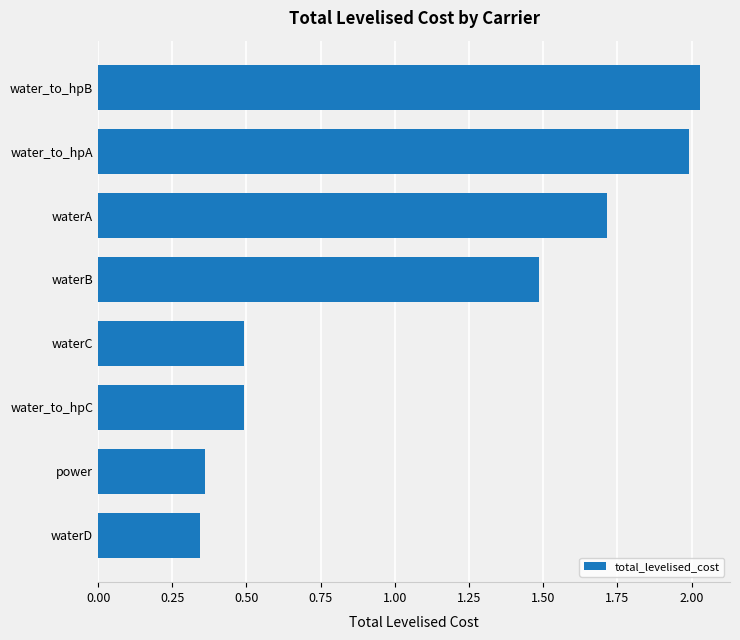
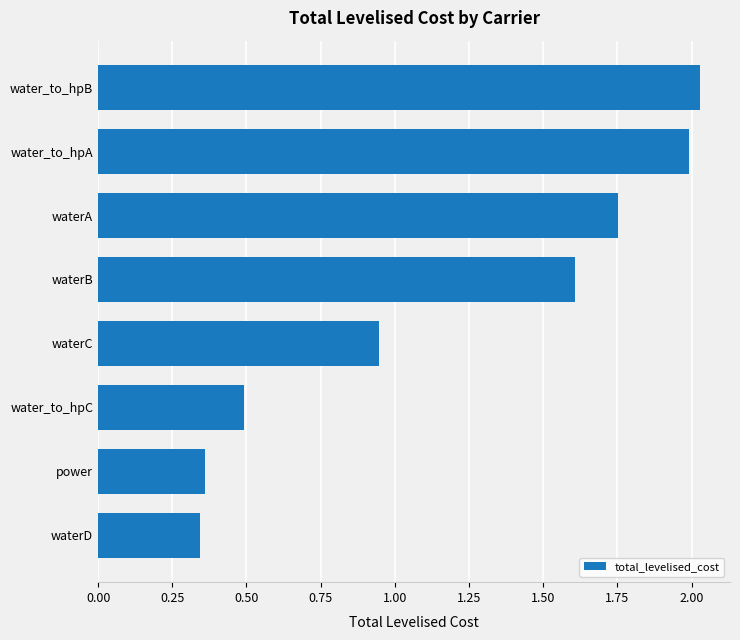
waterA: 1.71 -> 1.75
waterB: 1.49 -> 1.61
waterC: 0.49 -> 0.95
